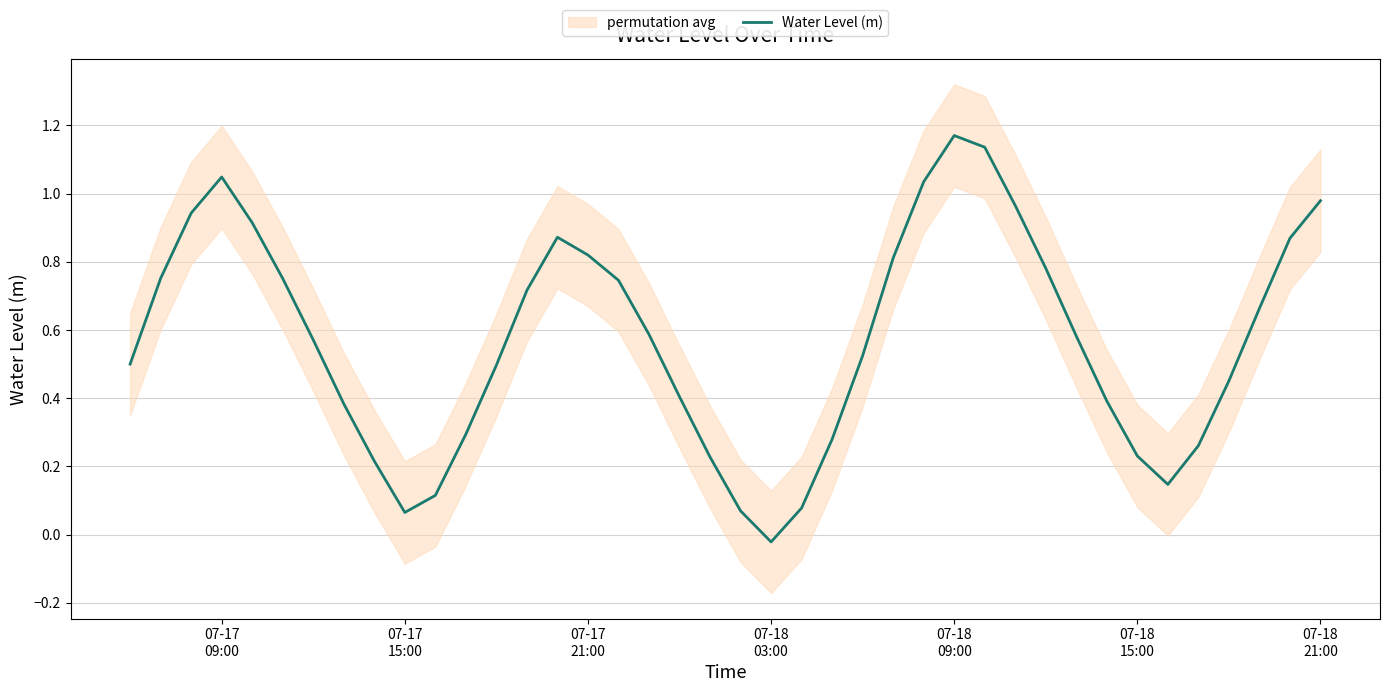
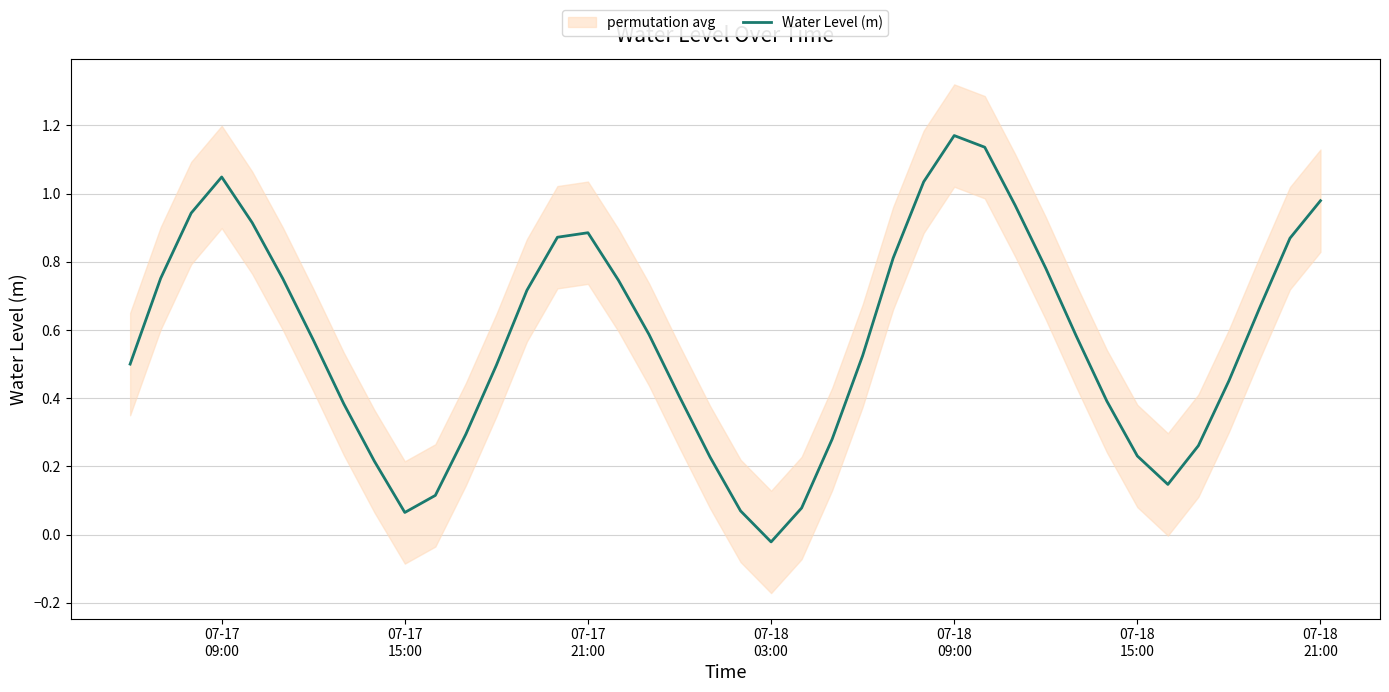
Water Level (m), 07-17 21:00: 0.82 -> 0.89
